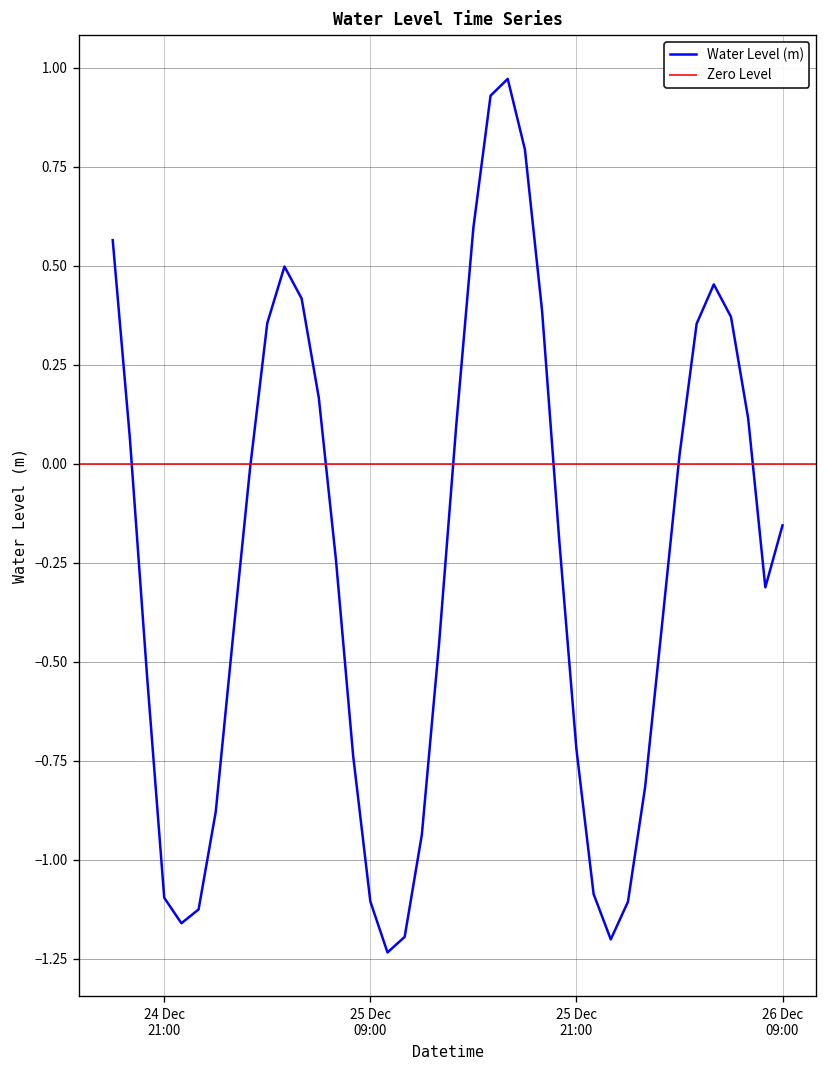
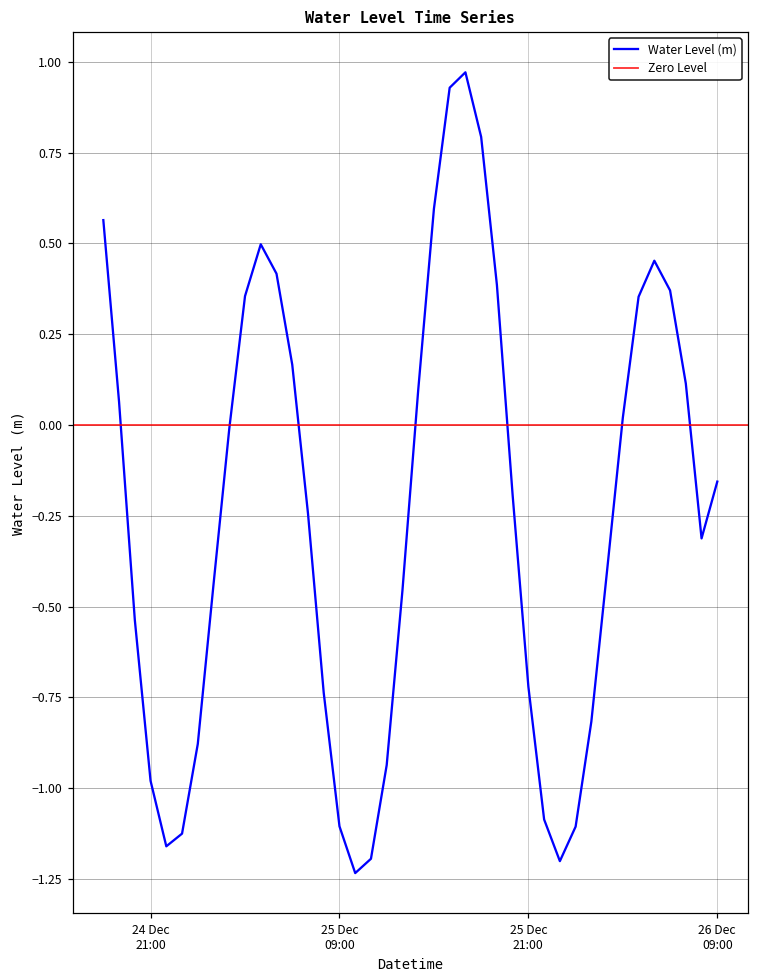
24 Dec 21:00: -1.10 -> -0.98
